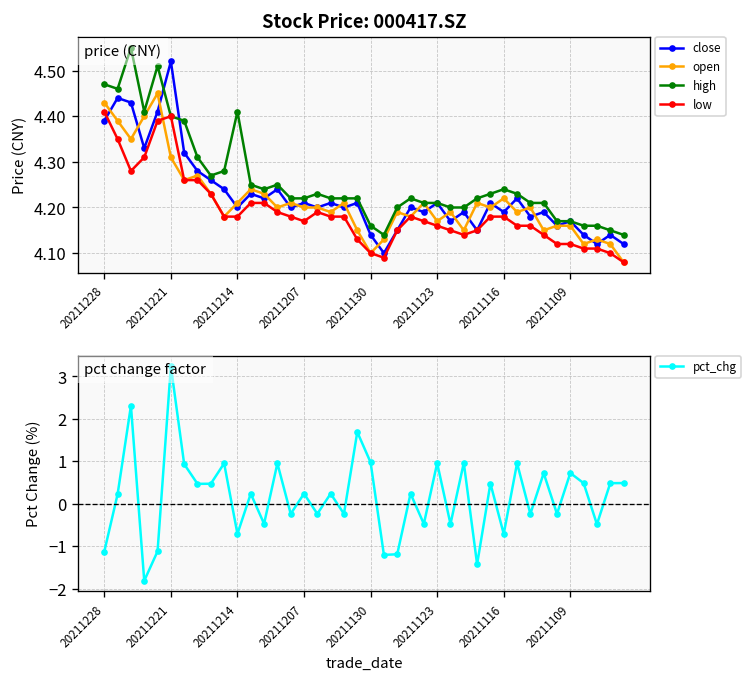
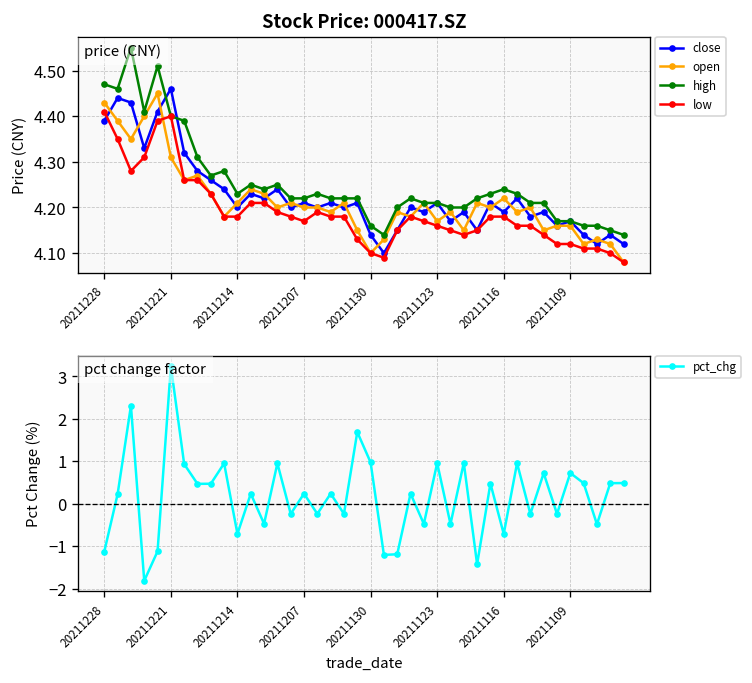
Stock Price: 000417.SZ, close, 20211221: 4.52 -> 4.46
Stock Price: 000417.SZ, high, 20211214: 4.41 -> 4.23
